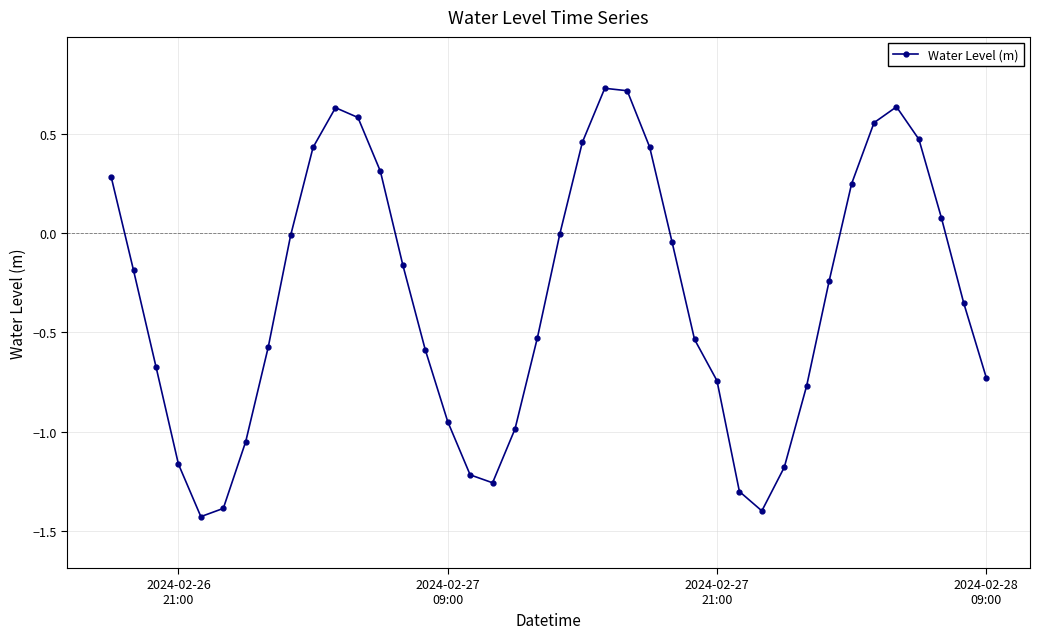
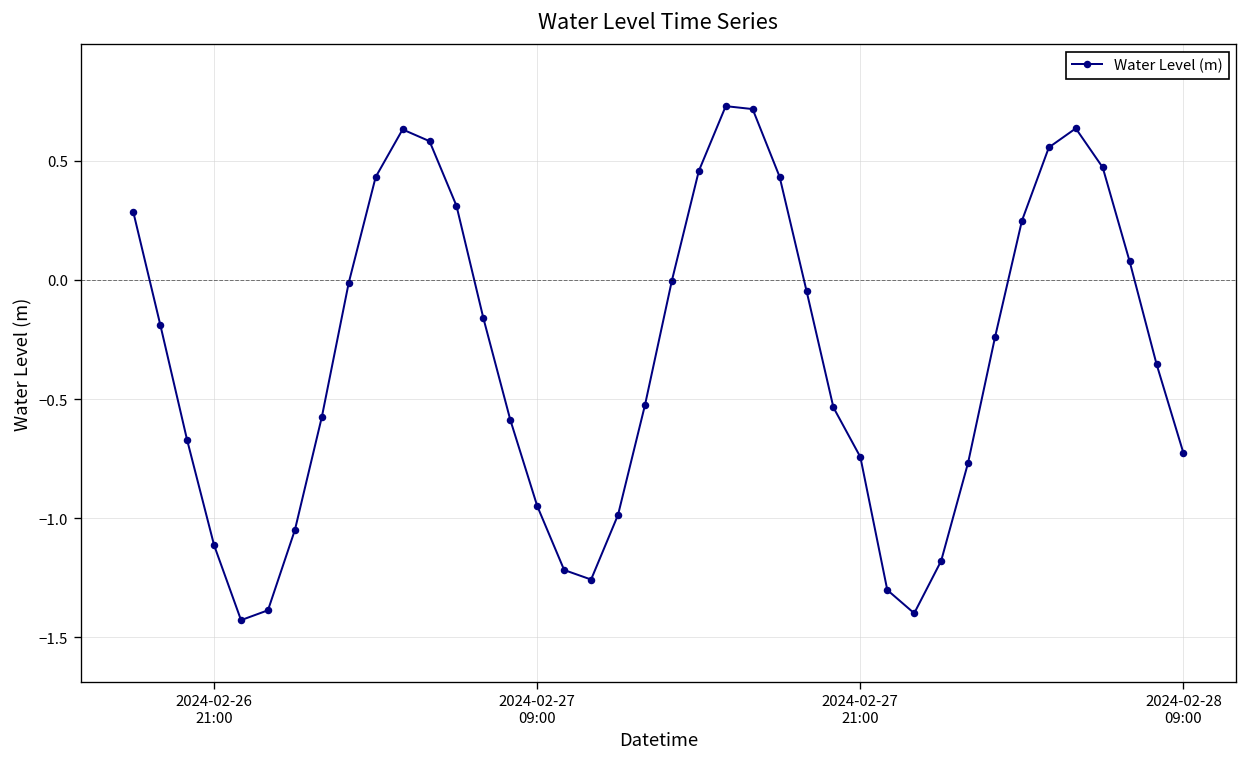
2024-02-26 21:00: -1.16 -> -1.11
